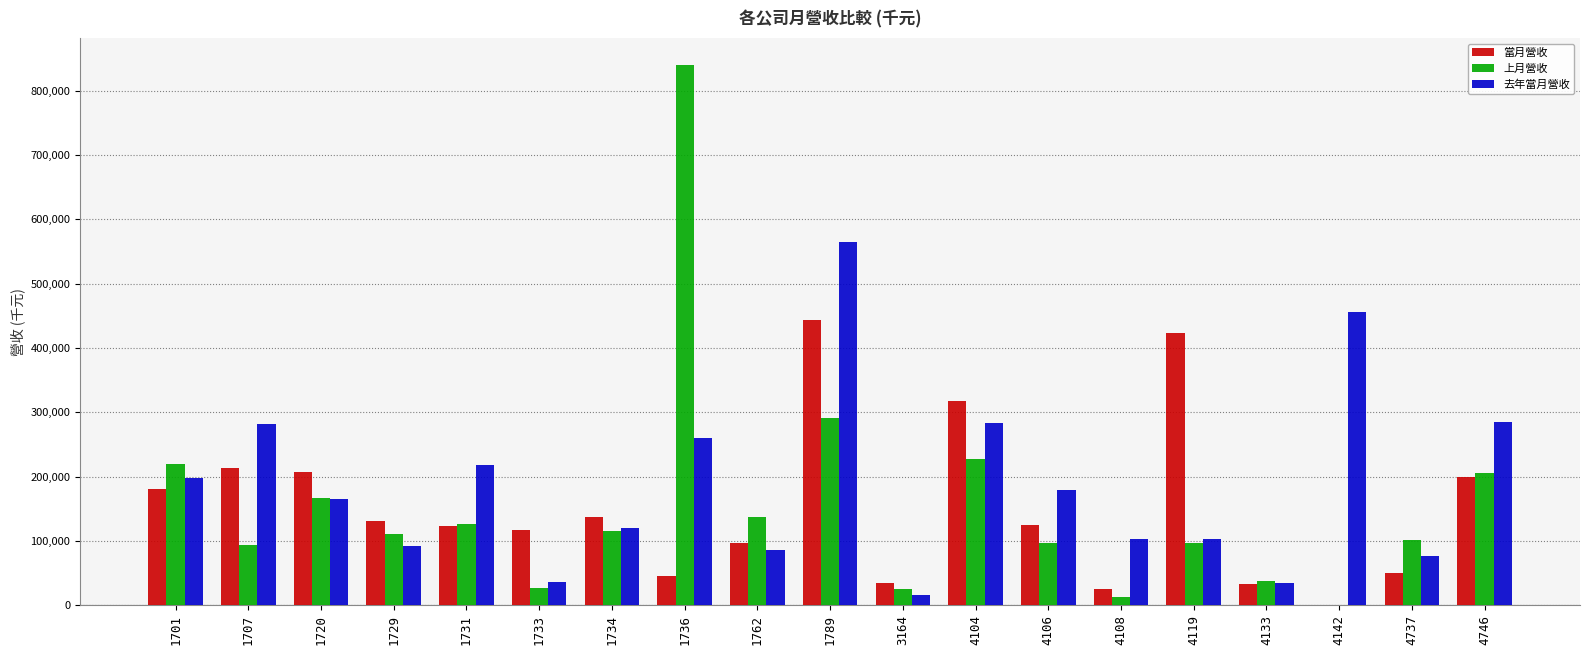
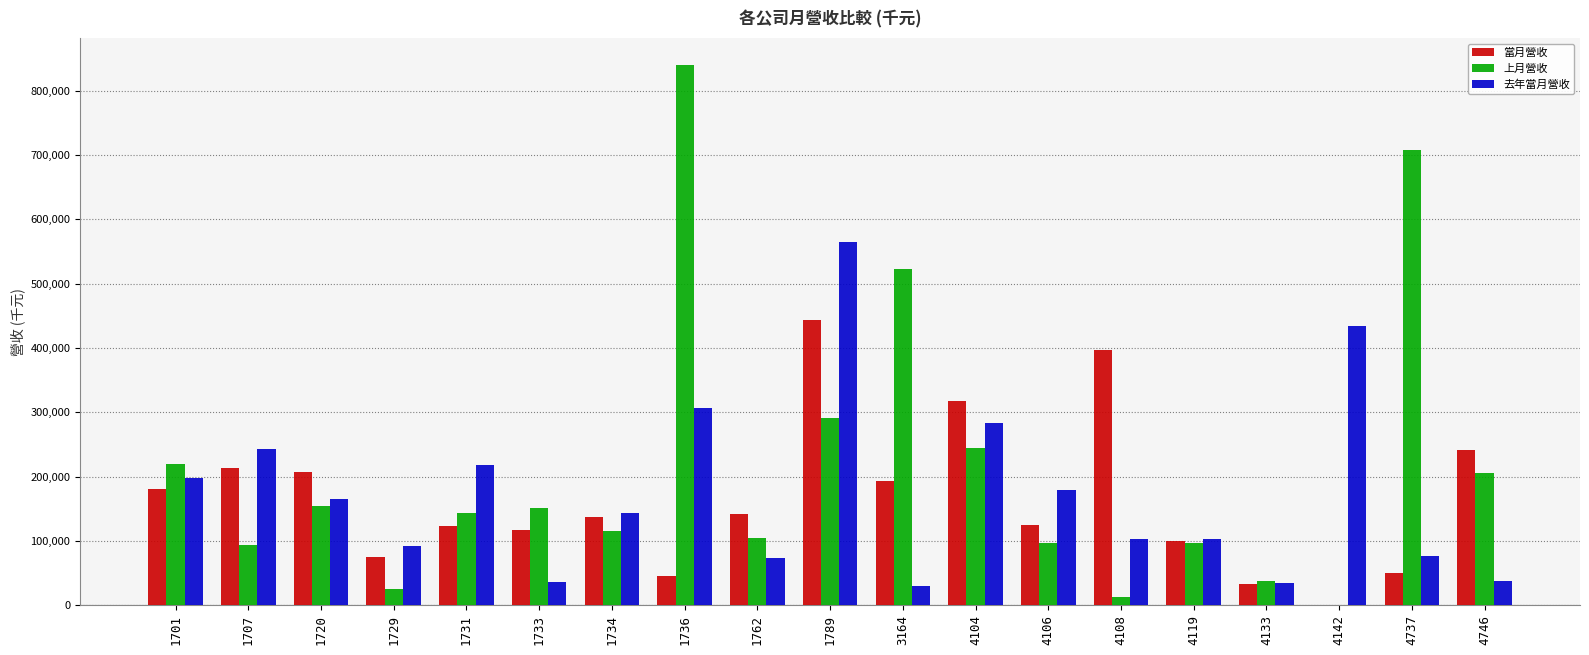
去年當月營收, 1707: 280,000 -> 240,000
上月營收, 1720: 170,000 -> 150,000
當月營收, 1729: 130,000 -> 70,000
上月營收, 1729: 110,000 -> 30,000
上月營收, 1731: 130,000 -> 140,000
上月營收, 1733: 30,000 -> 150,000
去年當月營收, 1734: 120,000 -> 140,000
去年當月營收, 1736: 260,000 -> 310,000
當月營收, 1762: 100,000 -> 140,000
上月營收, 1762: 140,000 -> 100,000
去年當月營收, 1762: 90,000 -> 70,000
當月營收, 3164: 30,000 -> 190,000
上月營收, 3164: 30,000 -> 520,000
去年當月營收, 3164: 20,000 -> 30,000
上月營收, 4104: 230,000 -> 240,000
當月營收, 4108: 30,000 -> 400,000
當月營收, 4119: 420,000 -> 100,000
去年當月營收, 4142: 460,000 -> 430,000
上月營收, 4737: 100,000 -> 710,000
當月營收, 4746: 200,000 -> 240,000
去年當月營收, 4746: 280,000 -> 40,000
